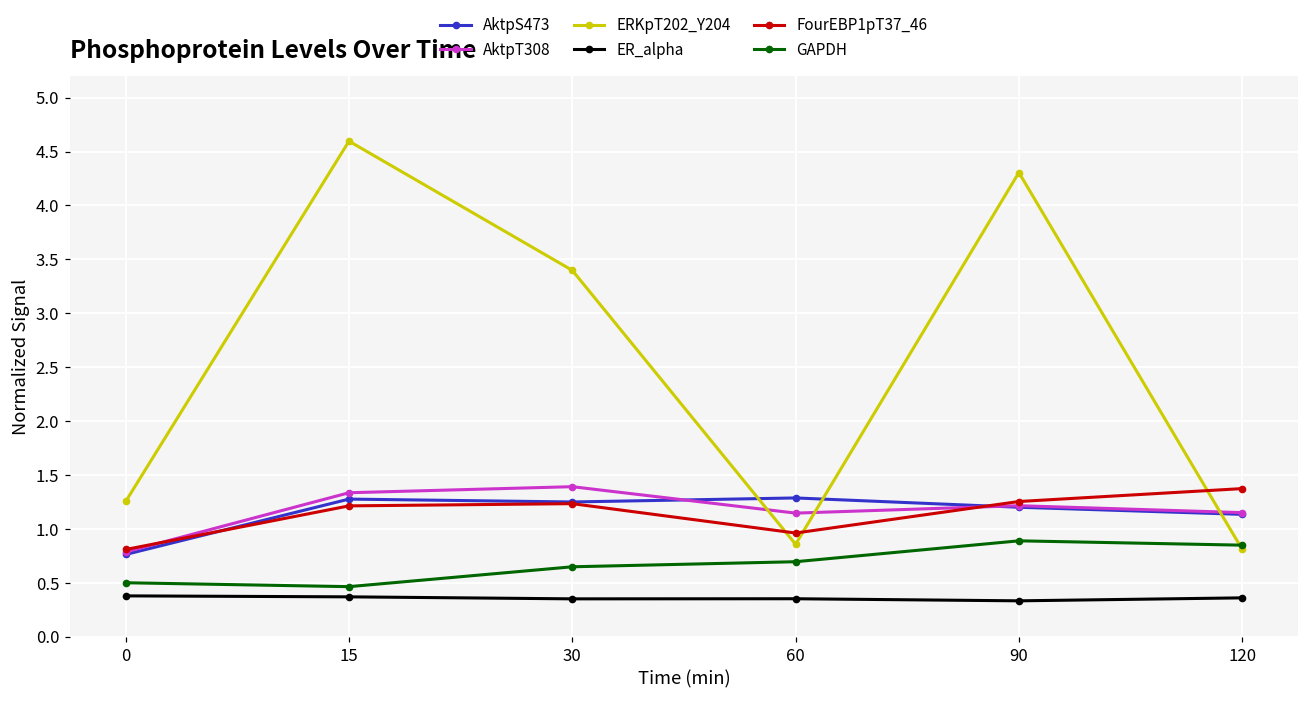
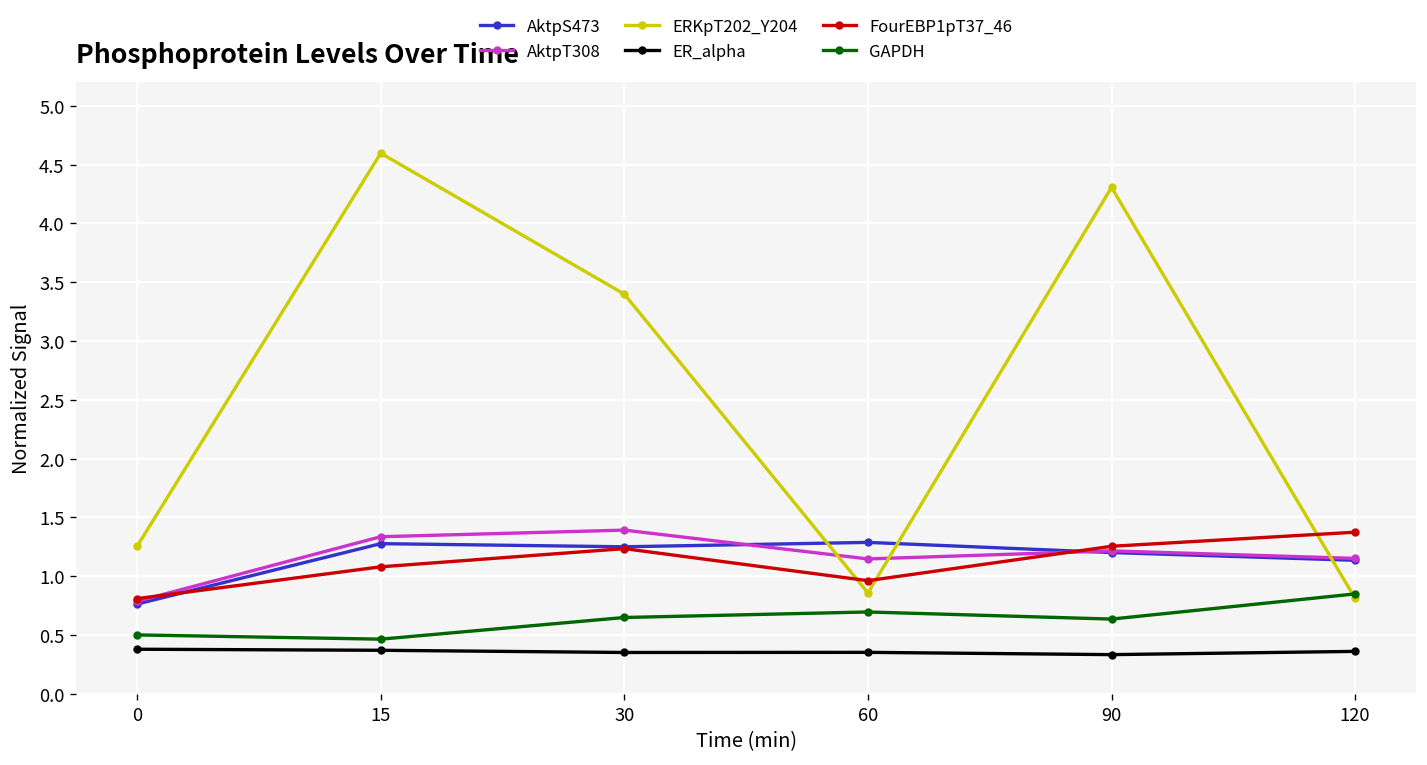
FourEBP1pT37_46, 15: 1.2 -> 1.1
GAPDH, 90: 0.9 -> 0.6
